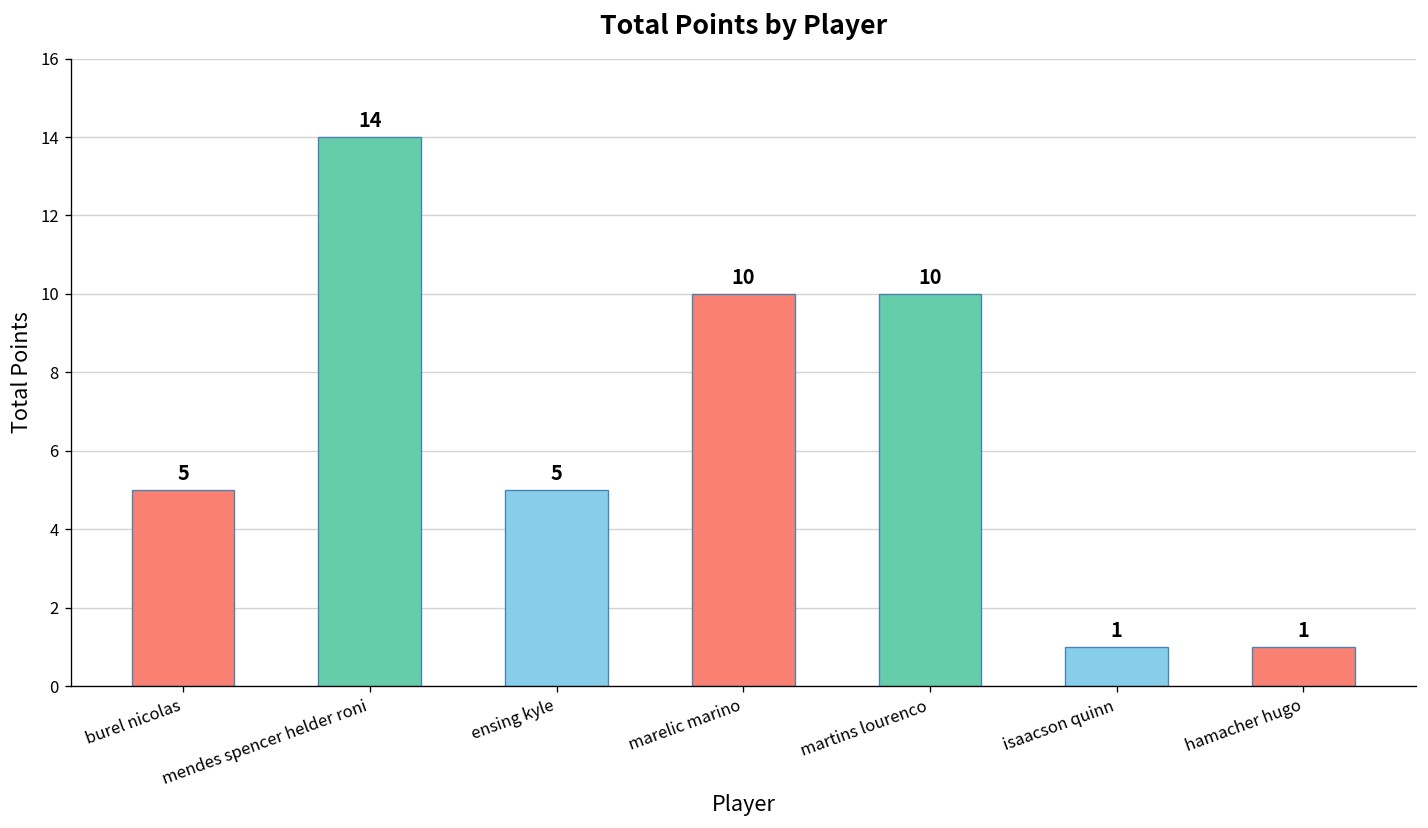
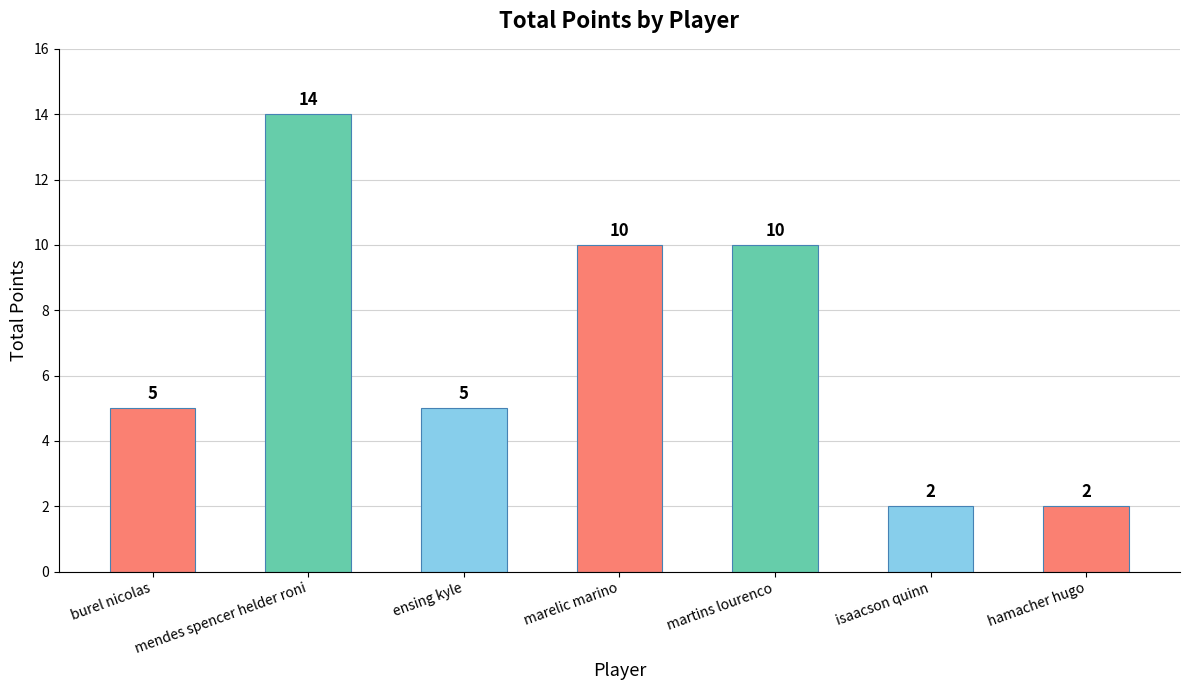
isaacson quinn: 1 -> 2
hamacher hugo: 1 -> 2
